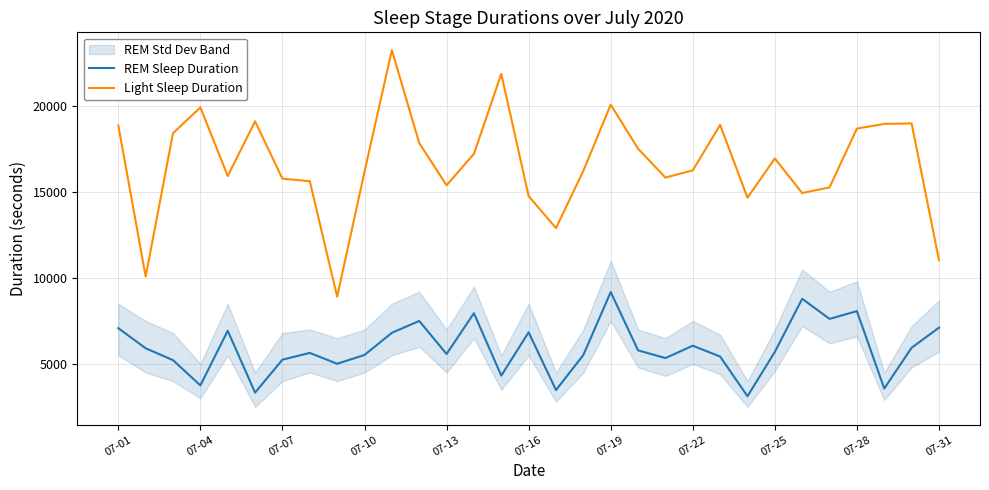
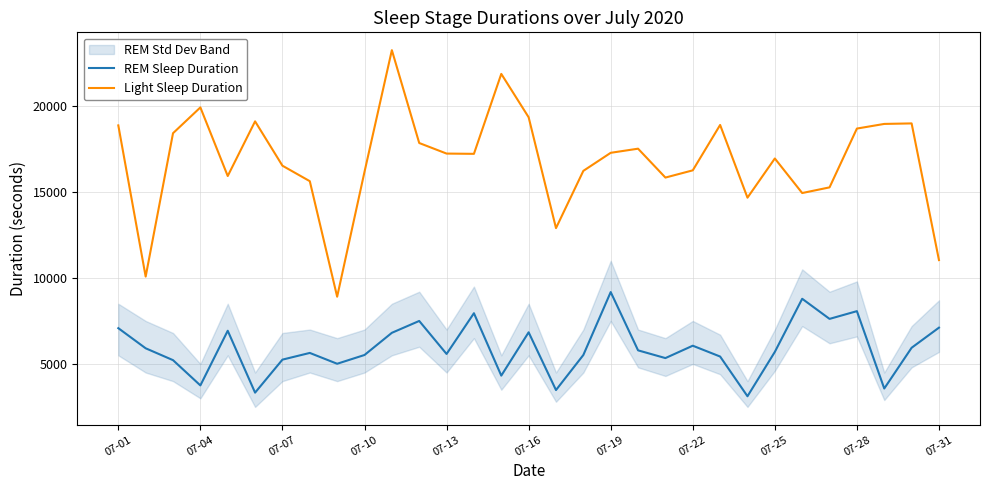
Light Sleep Duration, 07-07: 15800 -> 16500
Light Sleep Duration, 07-13: 15400 -> 17200
Light Sleep Duration, 07-16: 14800 -> 19300
Light Sleep Duration, 07-19: 20100 -> 17300
